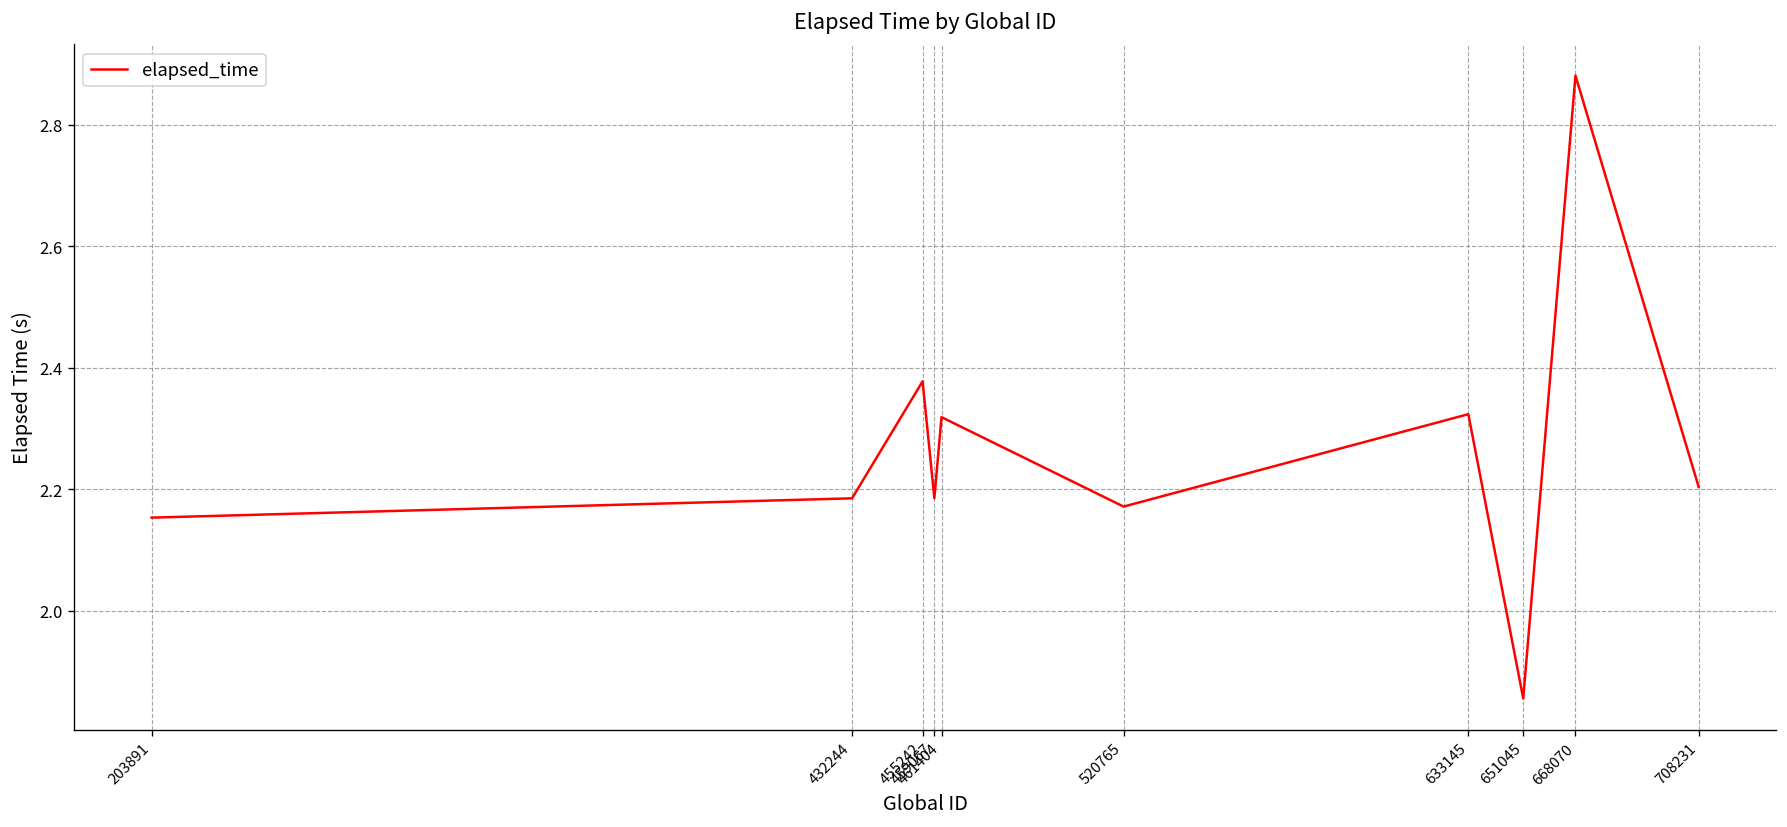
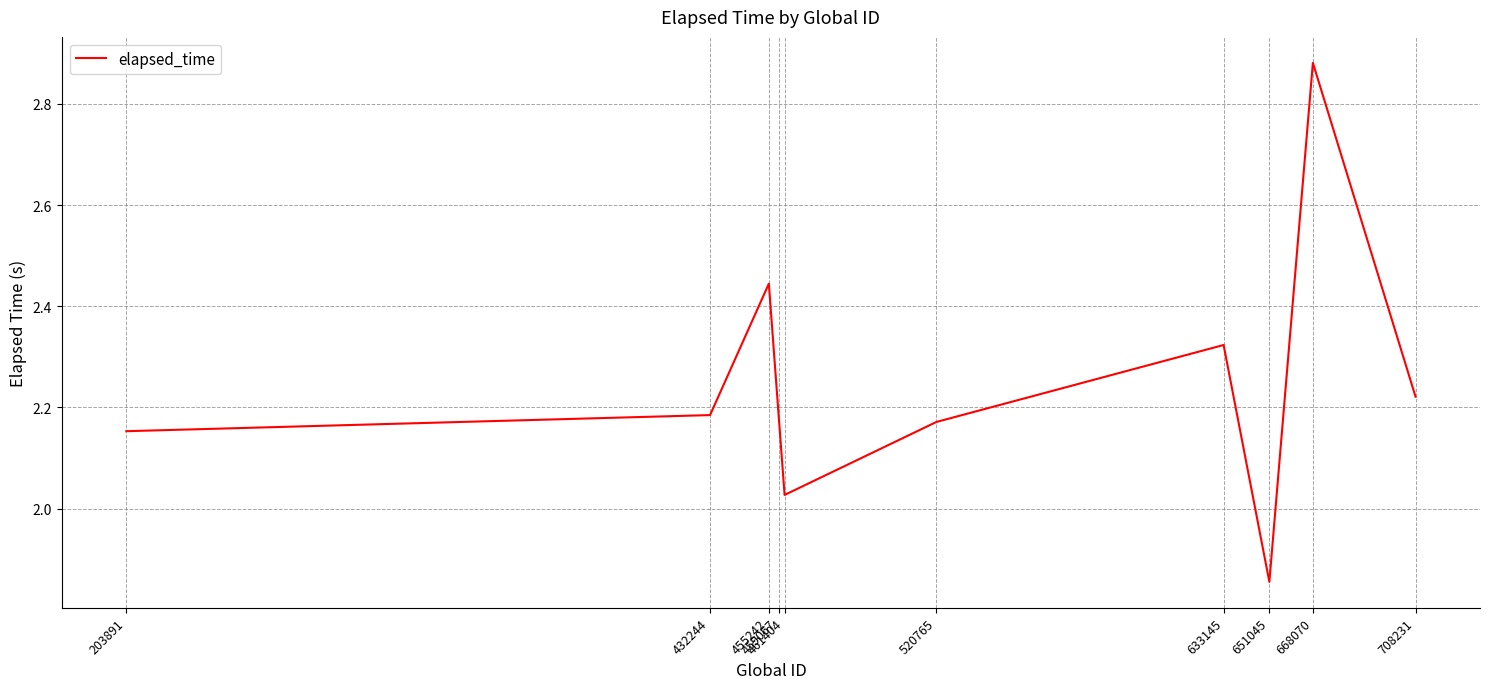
455242: 2.38 -> 2.44
461404: 2.32 -> 2.03
708231: 2.20 -> 2.22
